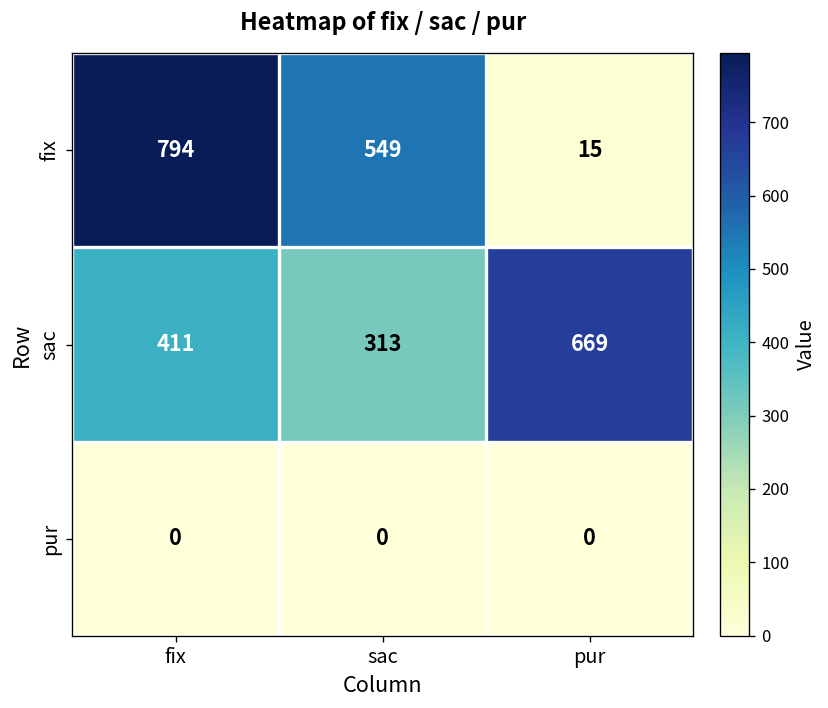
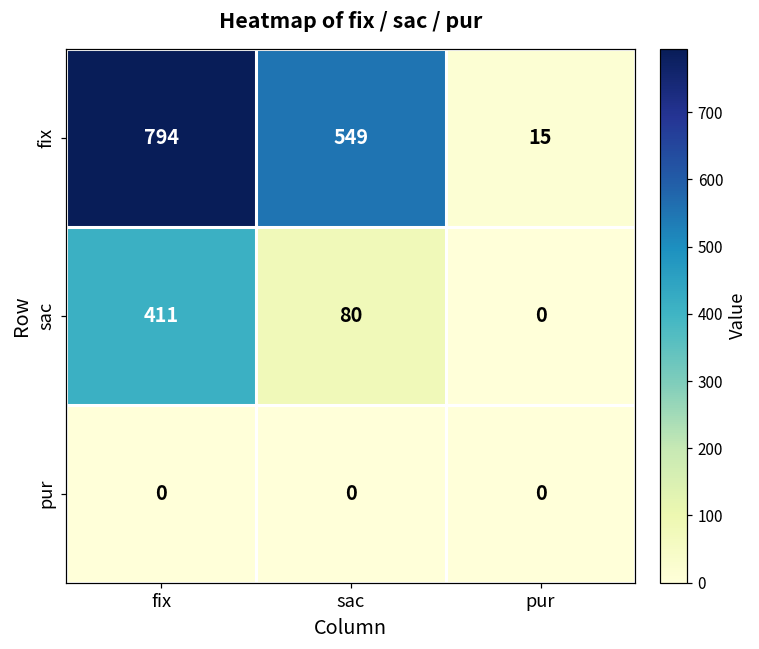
sac, sac: 313 -> 80
sac, pur: 669 -> 0
